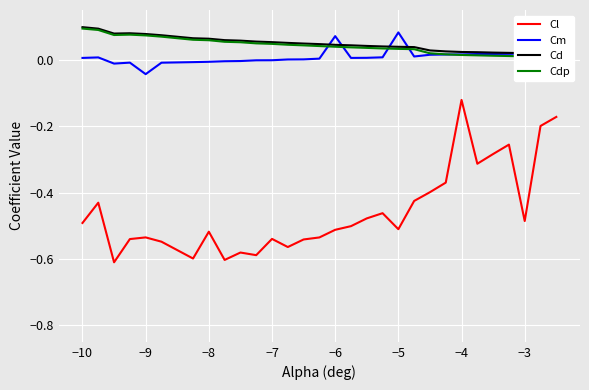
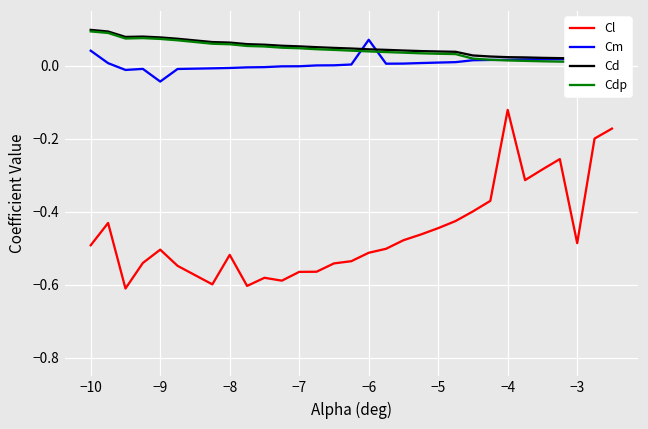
Cm, −10: 0.01 -> 0.04
Cl, −9: -0.54 -> -0.50
Cl, −7: -0.54 -> -0.56
Cl, −5: -0.51 -> -0.44
Cm, −5: 0.08 -> 0.01
